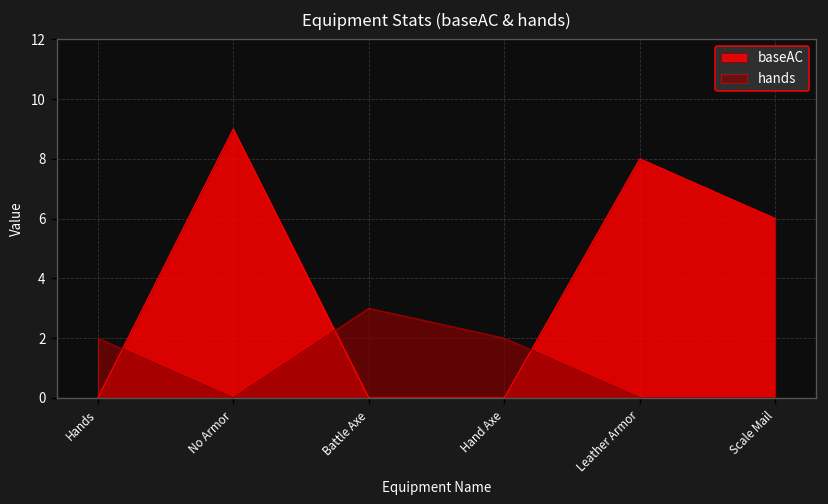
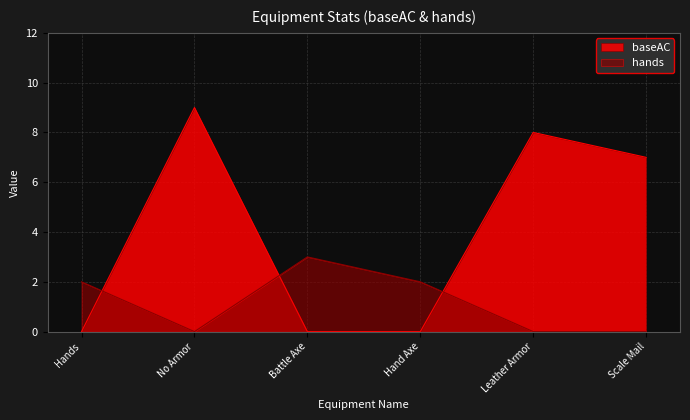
baseAC, Scale Mail: 6 -> 7
